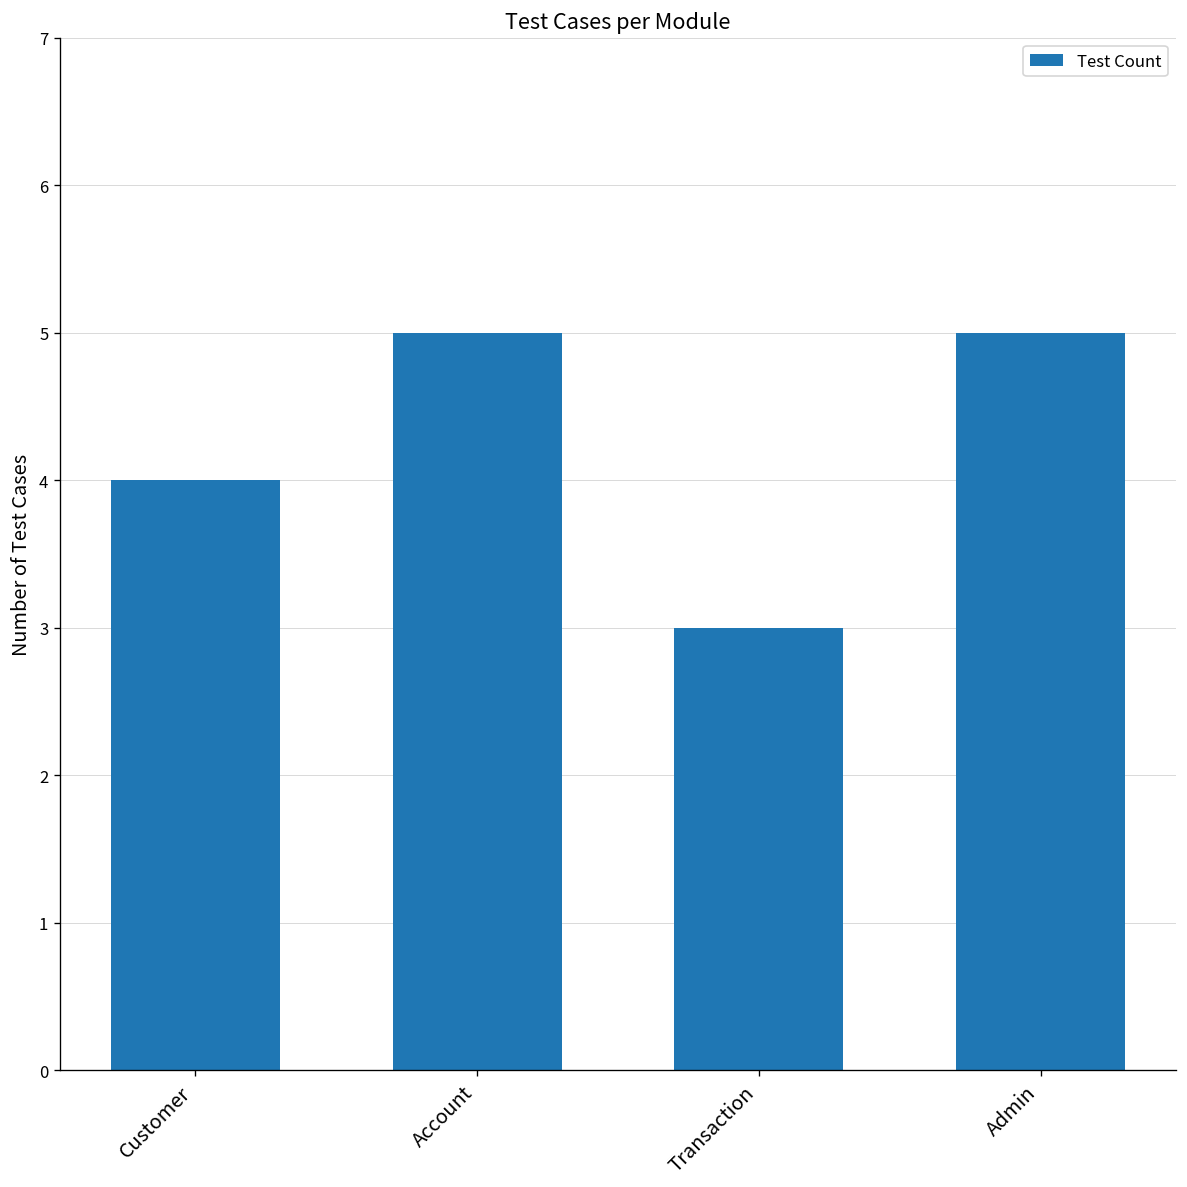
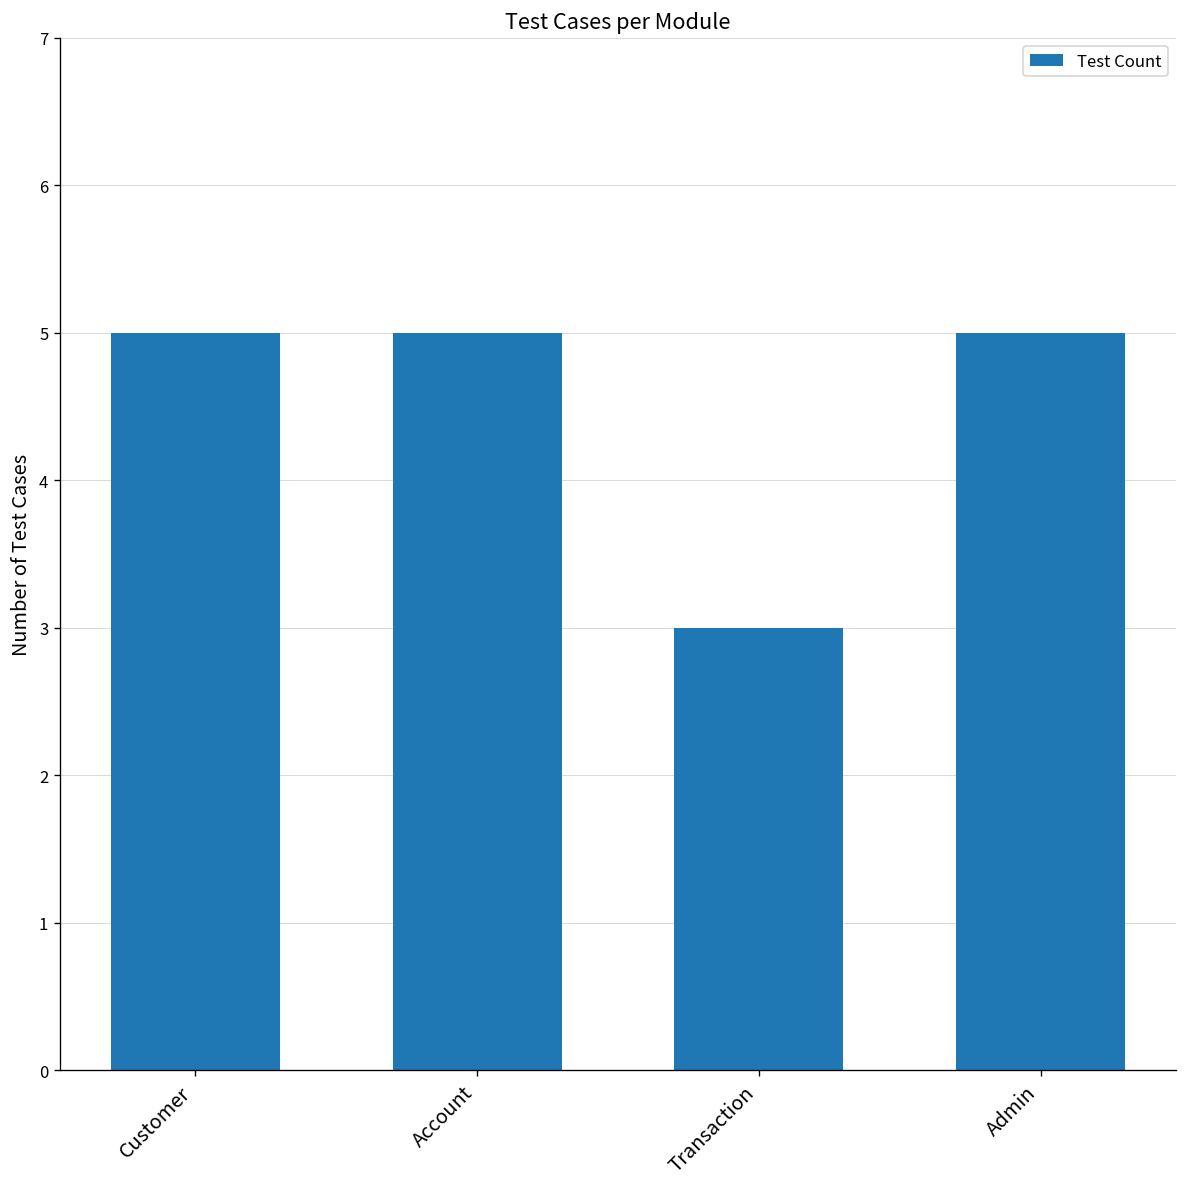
Customer: 4 -> 5
